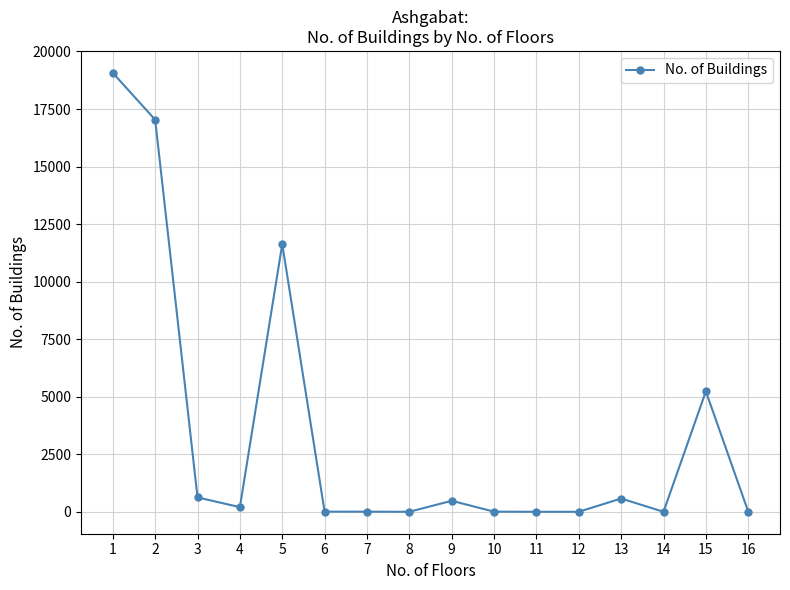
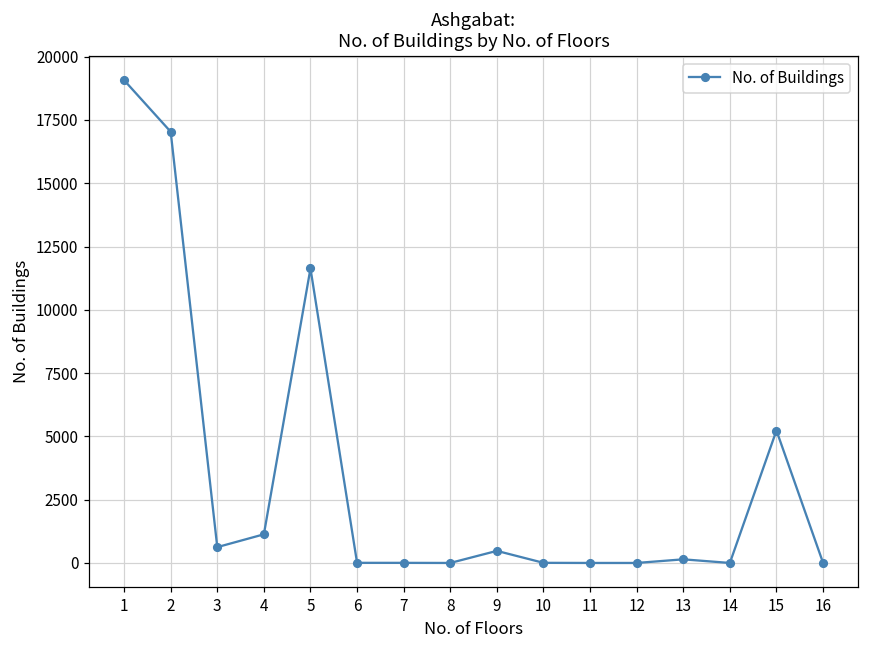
4: 200 -> 1100
13: 600 -> 100
